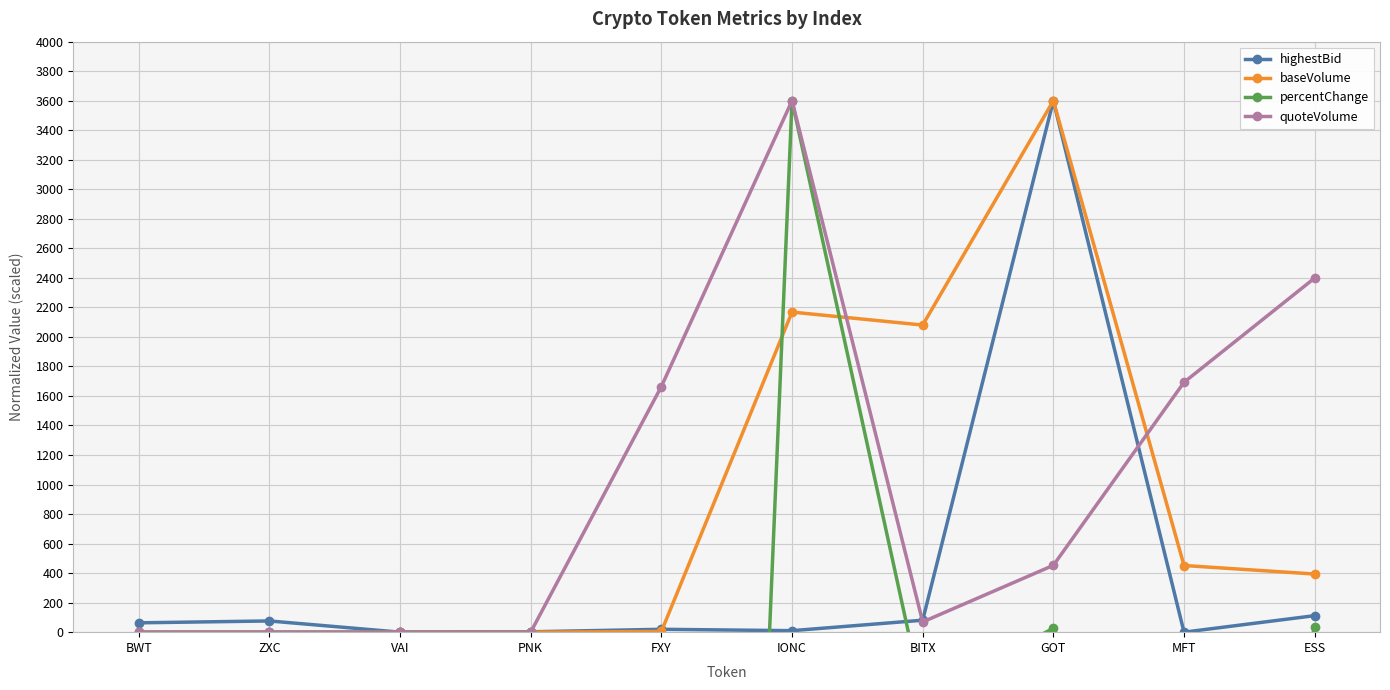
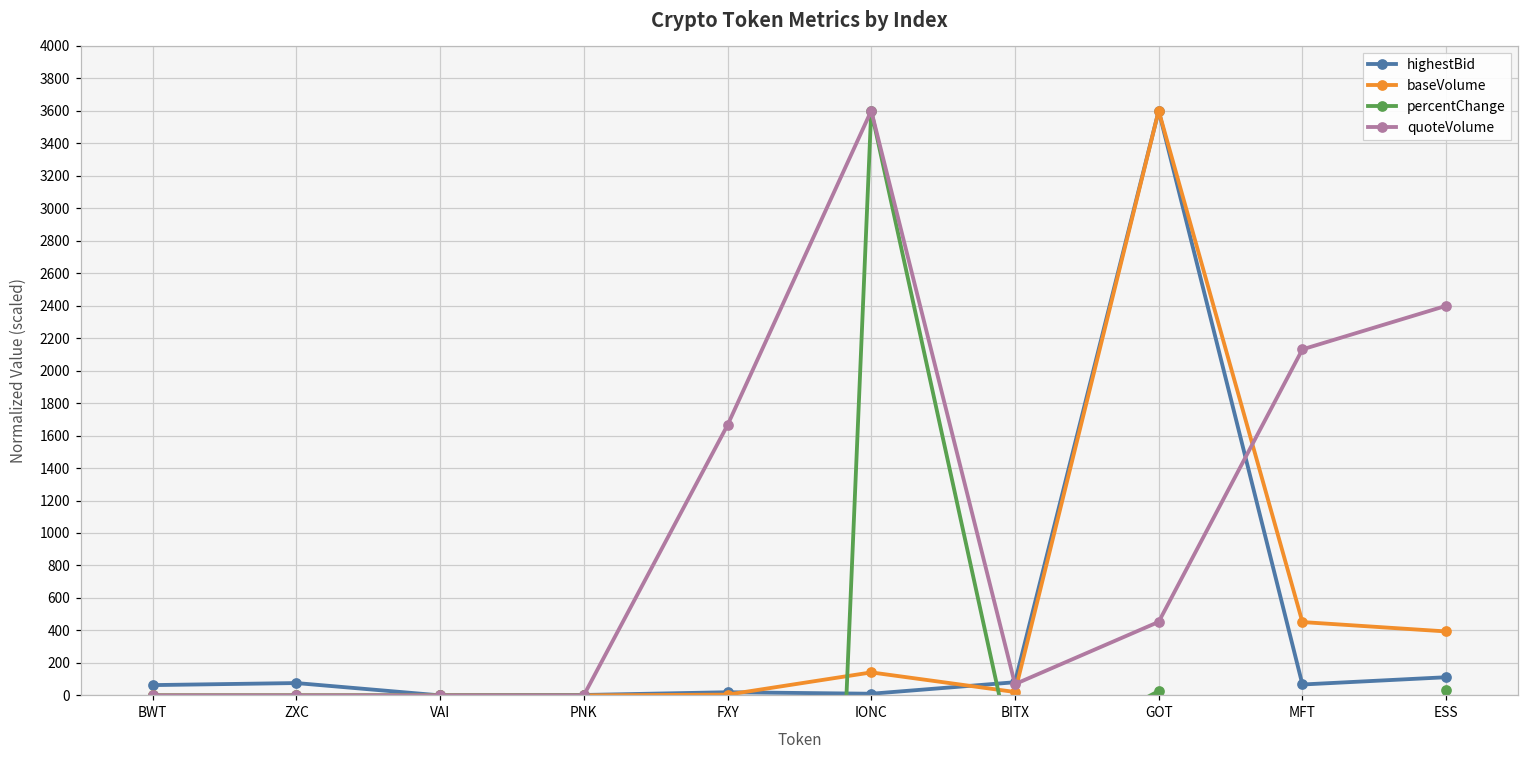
baseVolume, IONC: 2170 -> 140
baseVolume, BITX: 2080 -> 20
highestBid, MFT: 0 -> 70
quoteVolume, MFT: 1690 -> 2130
